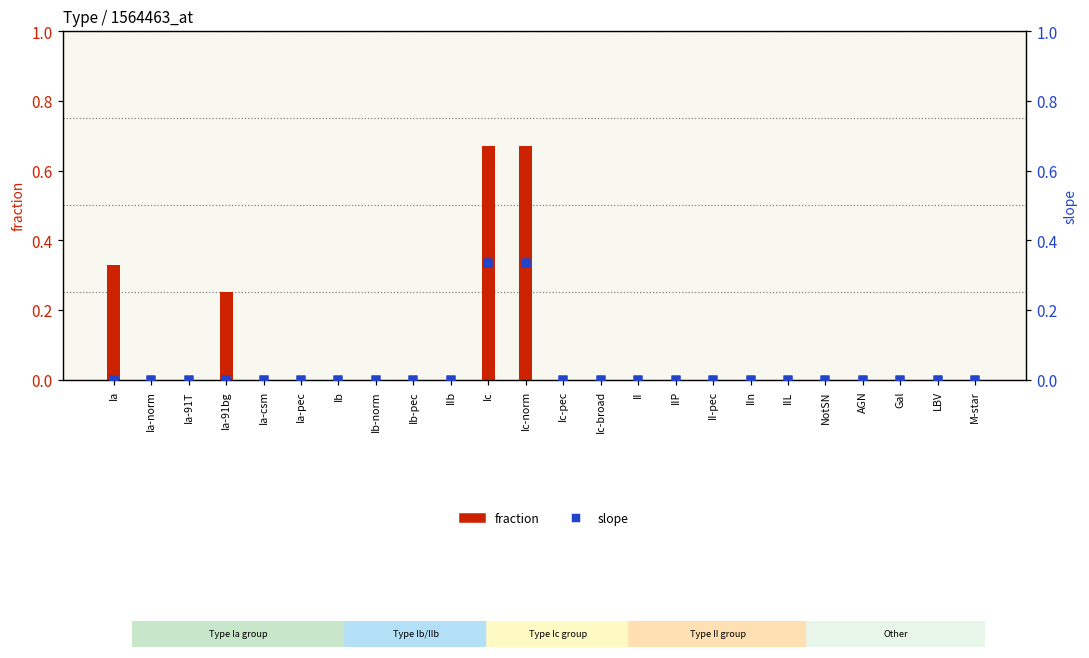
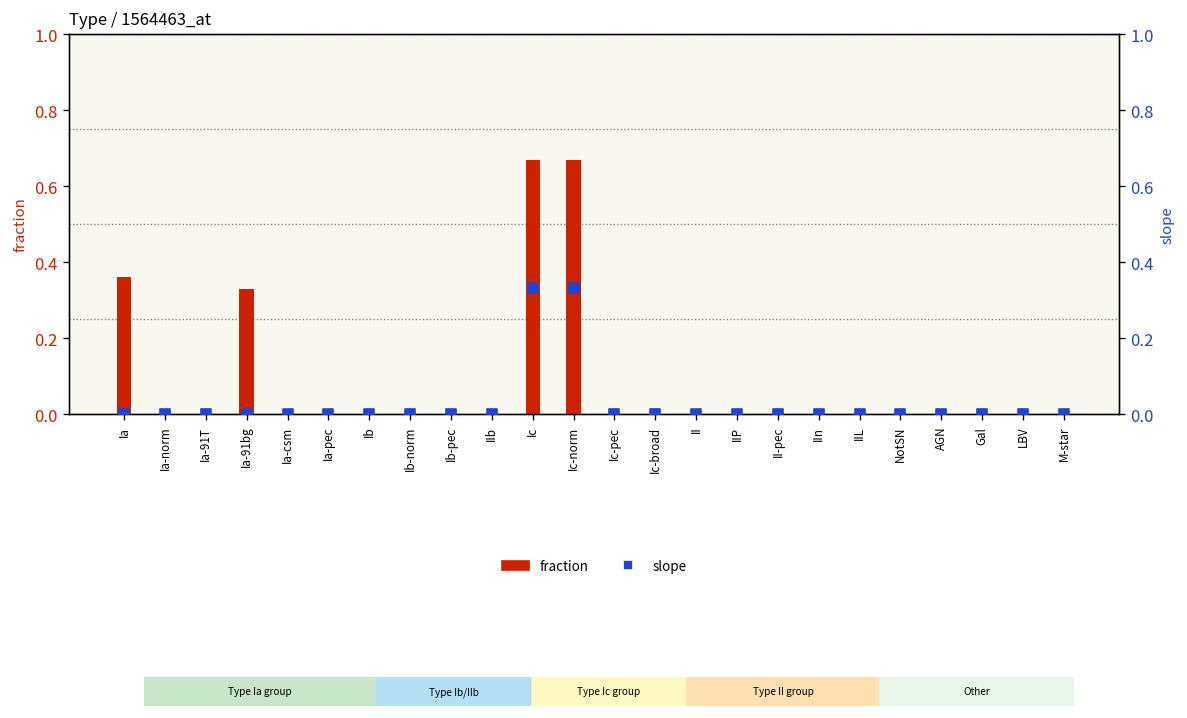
fraction, Ia: 0.33 -> 0.36
fraction, Ia-91bg: 0.25 -> 0.33
